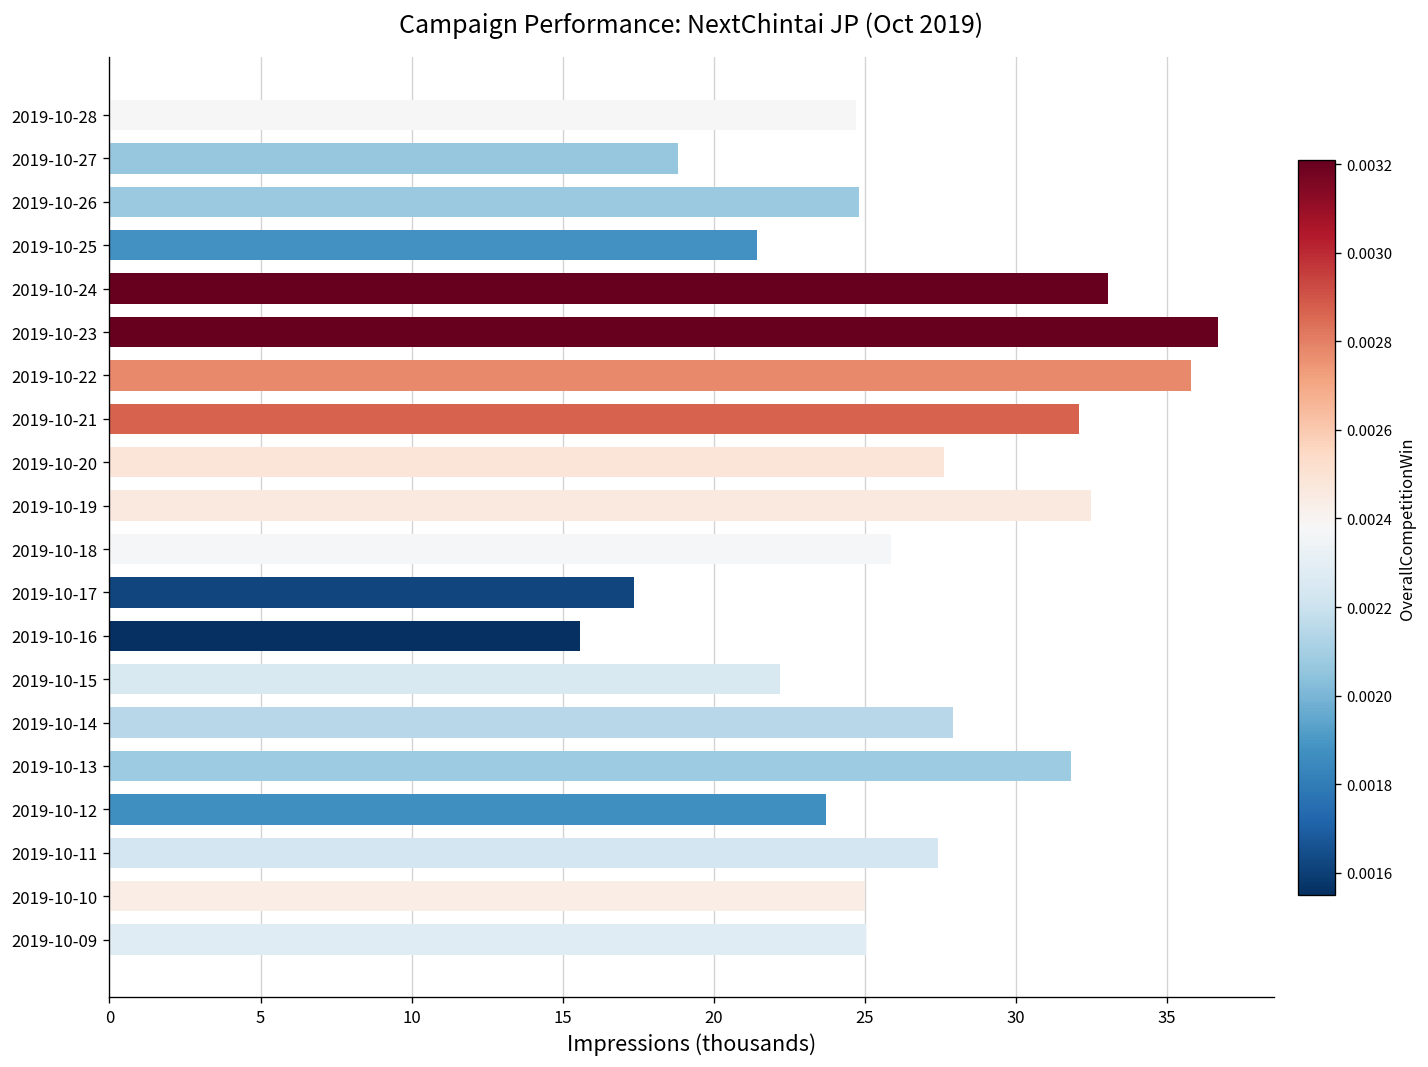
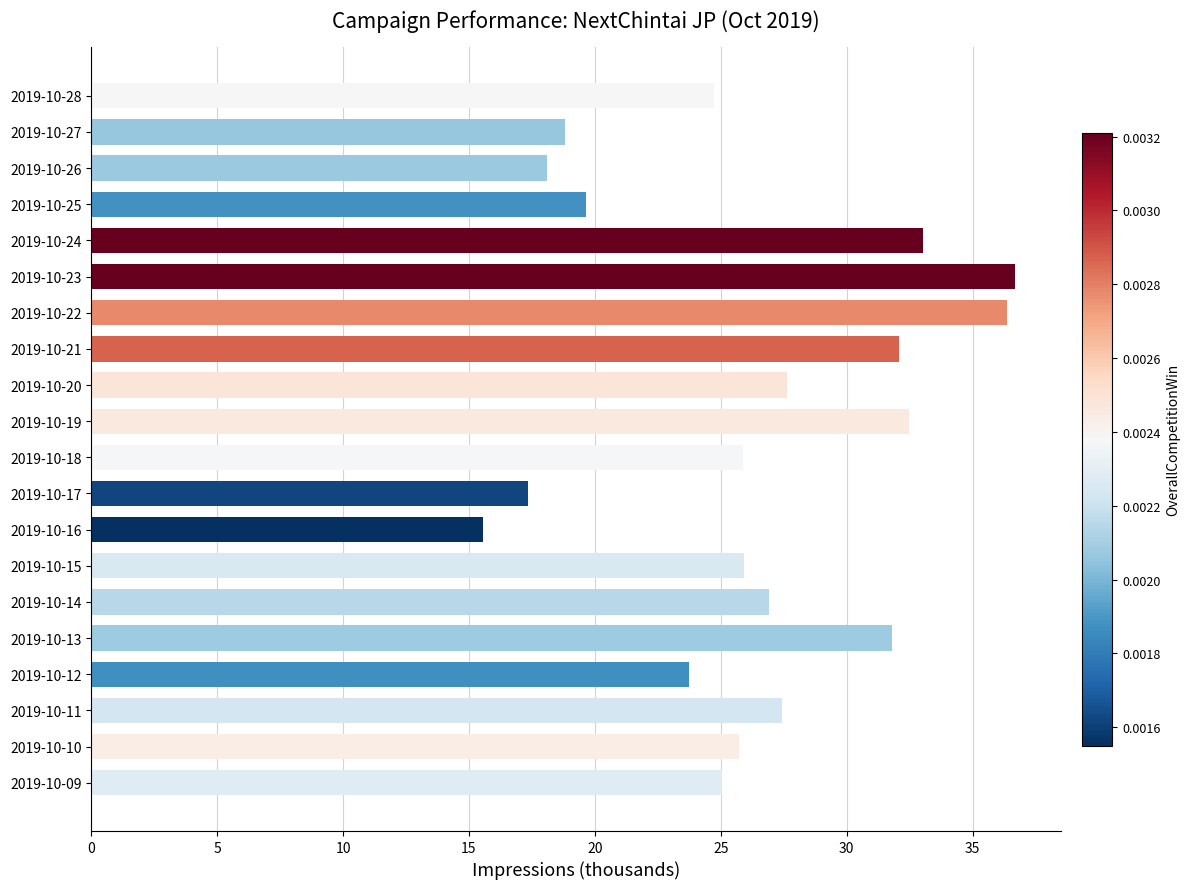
2019-10-26: 24.8 -> 18.1
2019-10-25: 21.4 -> 19.6
2019-10-22: 35.8 -> 36.3
2019-10-15: 22.2 -> 25.9
2019-10-14: 27.9 -> 26.9
2019-10-10: 25.0 -> 25.7
